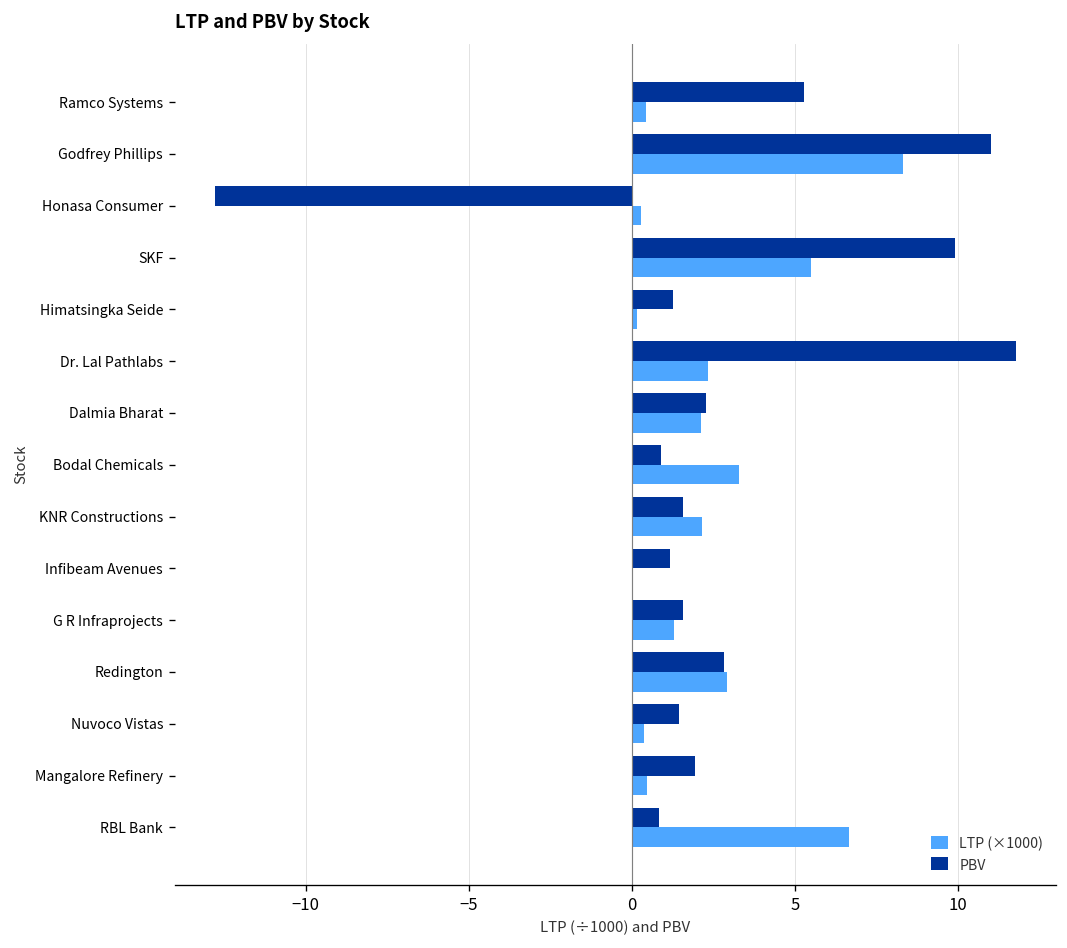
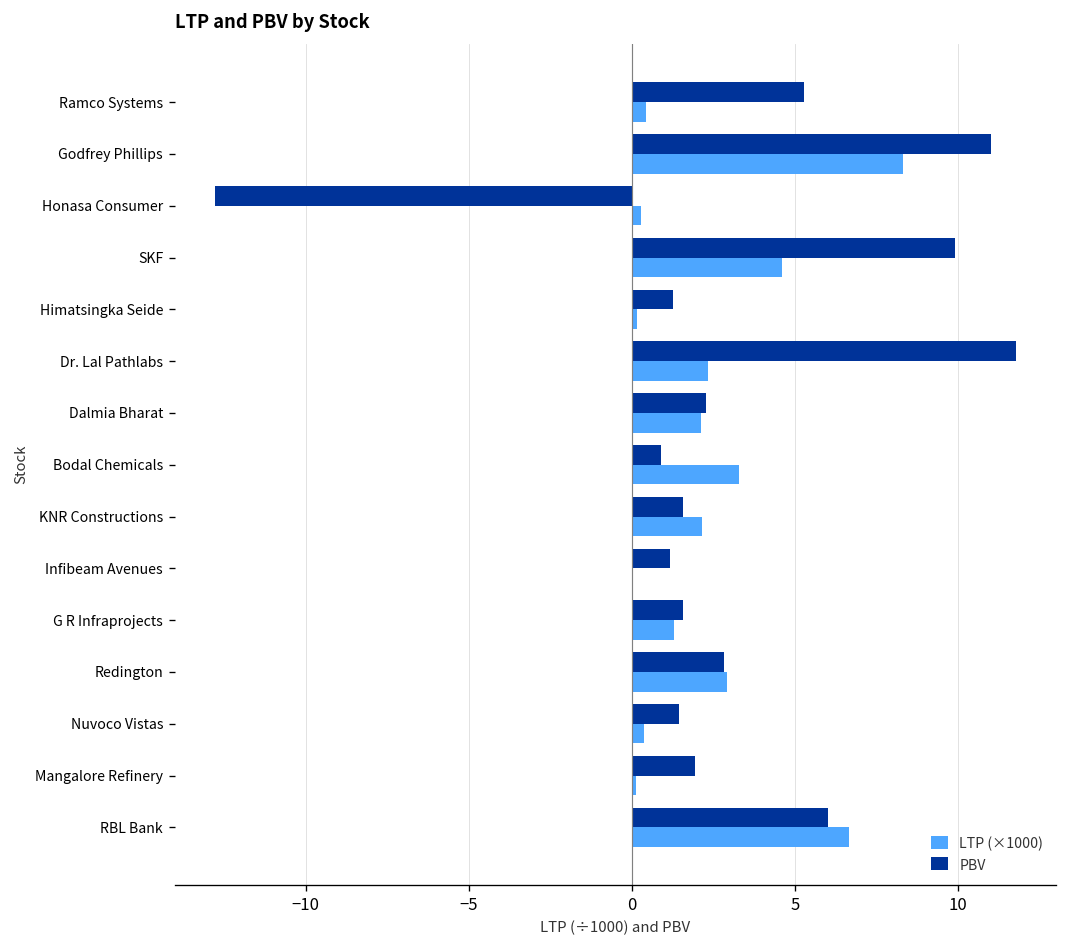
LTP (×1000), SKF: 5.5 -> 4.6
LTP (×1000), Mangalore Refinery: 0.5 -> 0.1
PBV, RBL Bank: 0.8 -> 6.0
